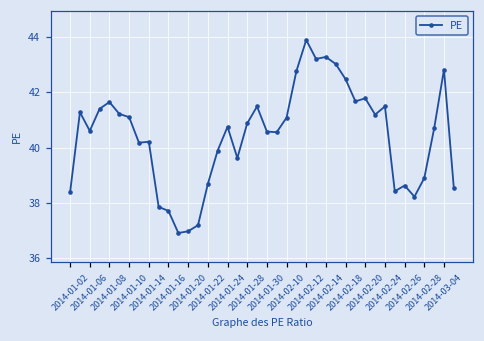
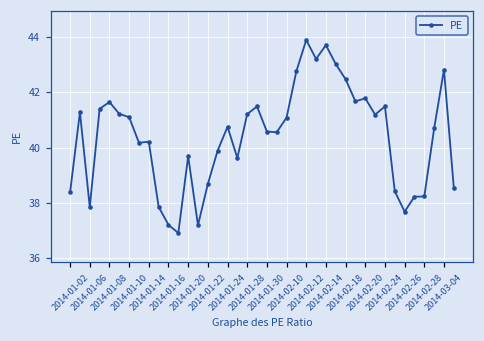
2014-01-06: 40.6 -> 37.8
2014-01-16: 37.7 -> 37.2
2014-01-20: 37.0 -> 39.7
2014-01-28: 40.9 -> 41.2
2014-02-14: 43.3 -> 43.7
2014-02-26: 38.6 -> 37.7
2014-02-28: 38.9 -> 38.2
